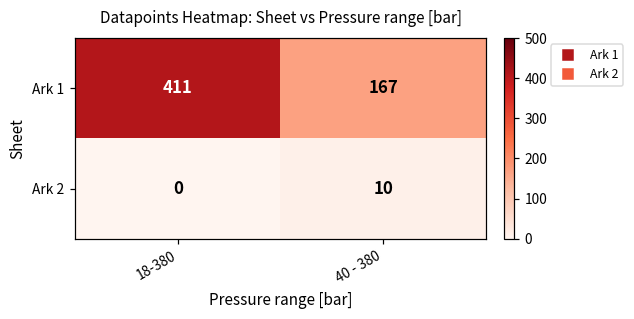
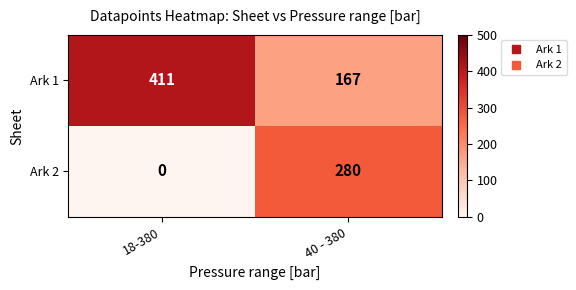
Ark 2, 40 - 380: 10 -> 280
